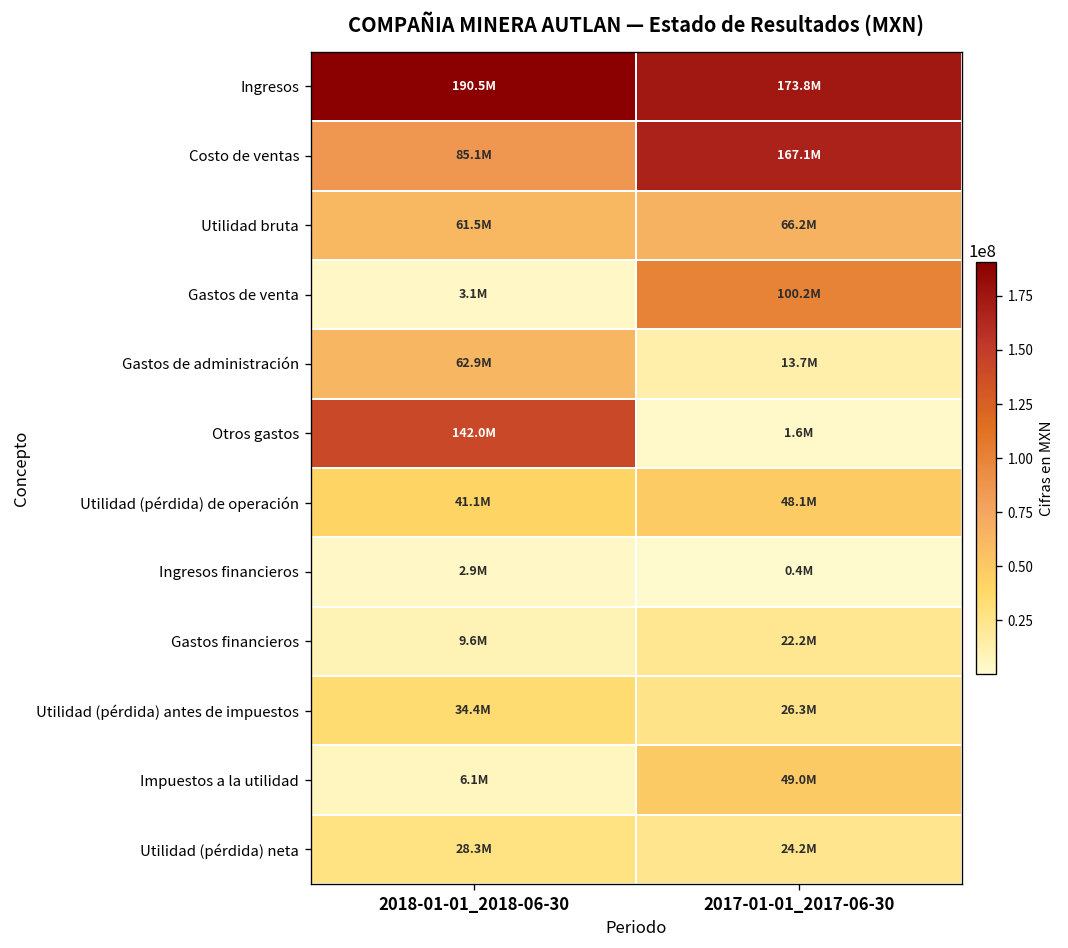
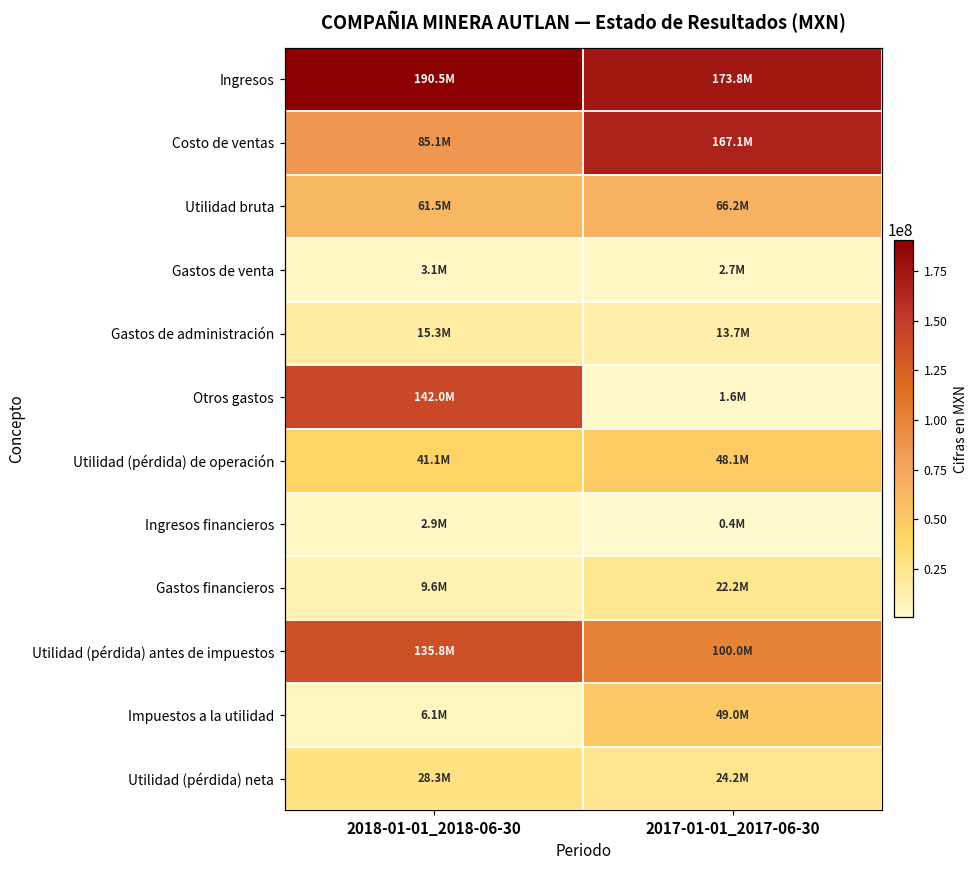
Gastos de venta, 2017-01-01_2017-06-30: 100.2M -> 2.7M
Gastos de administración, 2018-01-01_2018-06-30: 62.9M -> 15.3M
Utilidad (pérdida) antes de impuestos, 2018-01-01_2018-06-30: 34.4M -> 135.8M
Utilidad (pérdida) antes de impuestos, 2017-01-01_2017-06-30: 26.3M -> 100.0M
